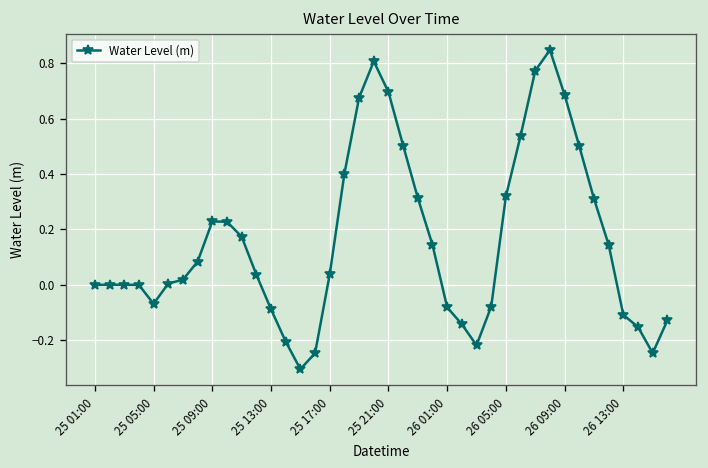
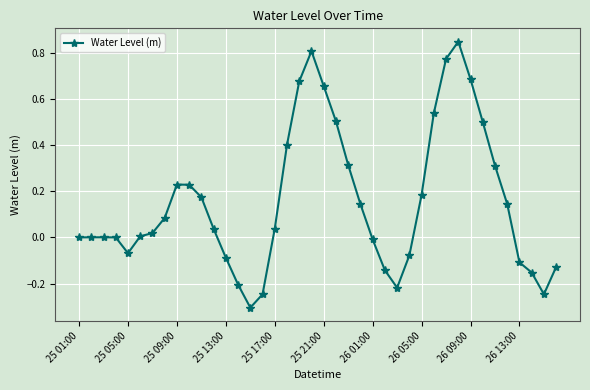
25 21:00: 0.70 -> 0.65
26 01:00: -0.08 -> -0.01
26 05:00: 0.32 -> 0.18
